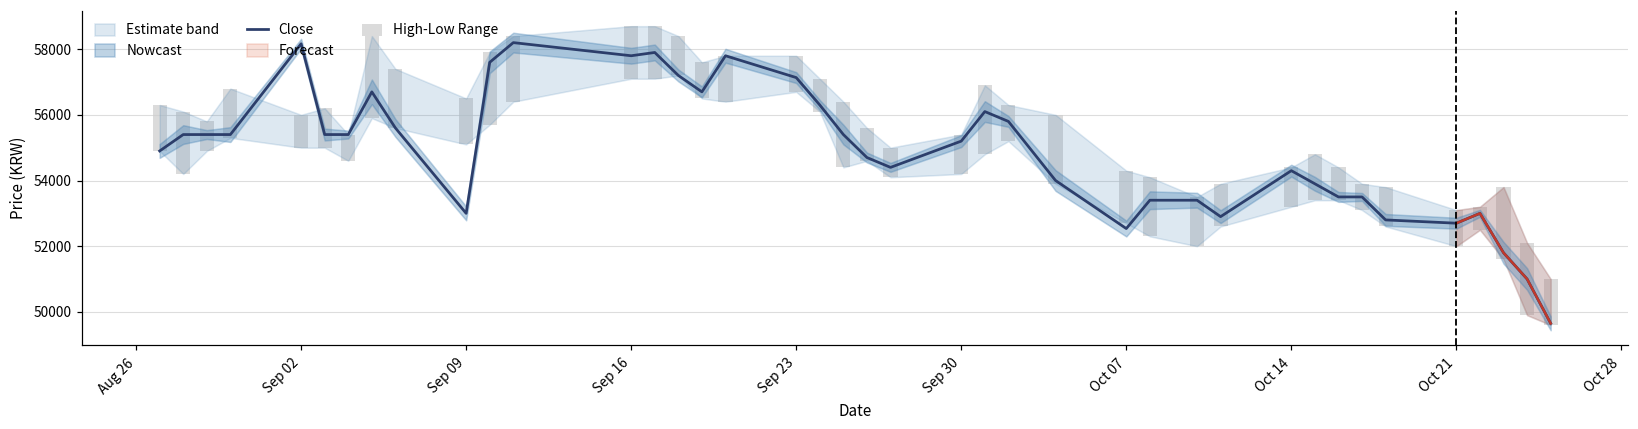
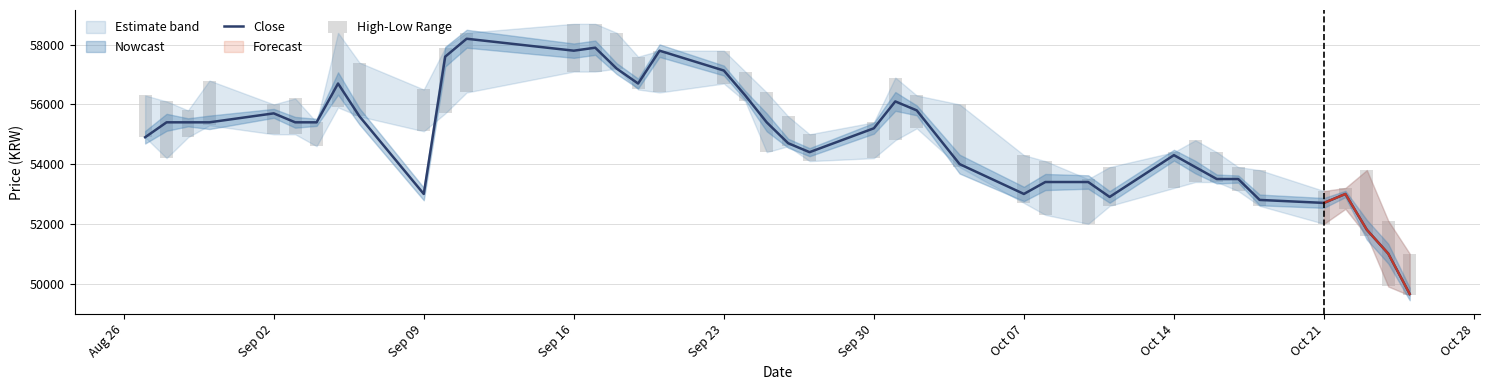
Close, Sep 02: 58200 -> 55700
Close, Oct 07: 52500 -> 53000
